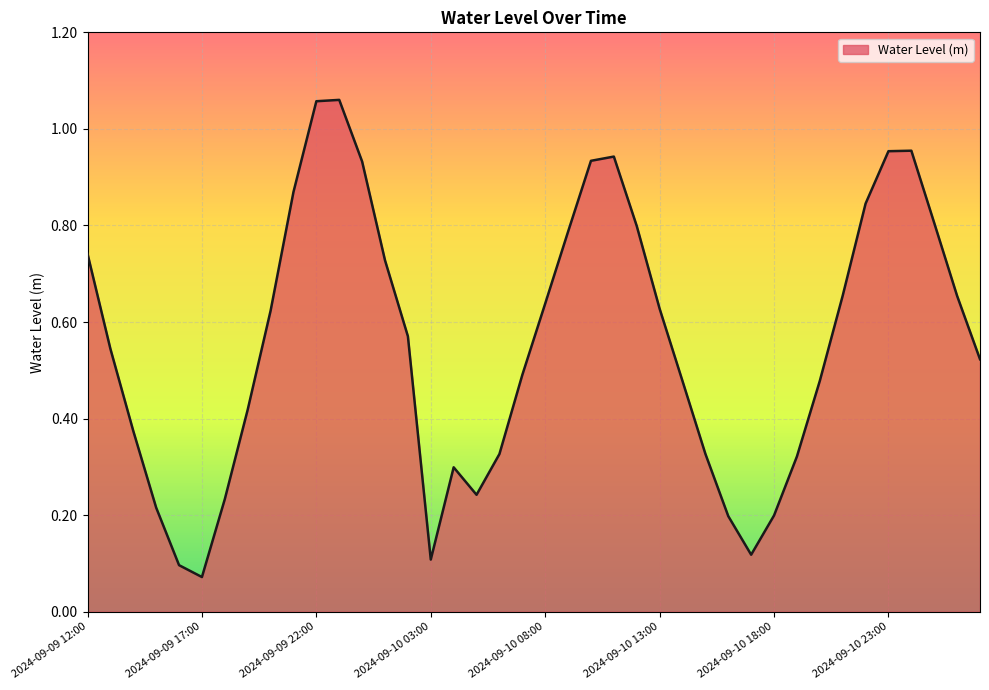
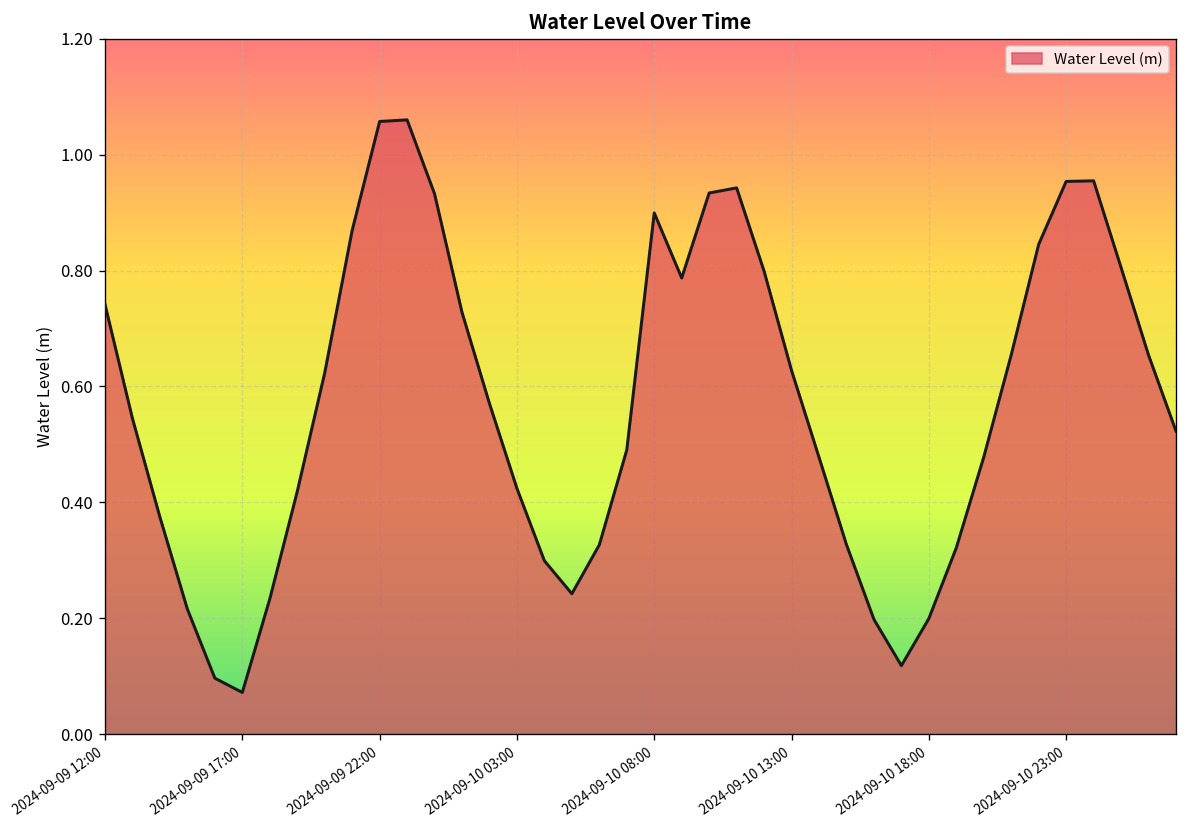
2024-09-10 03:00: 0.11 -> 0.42
2024-09-10 08:00: 0.64 -> 0.90
